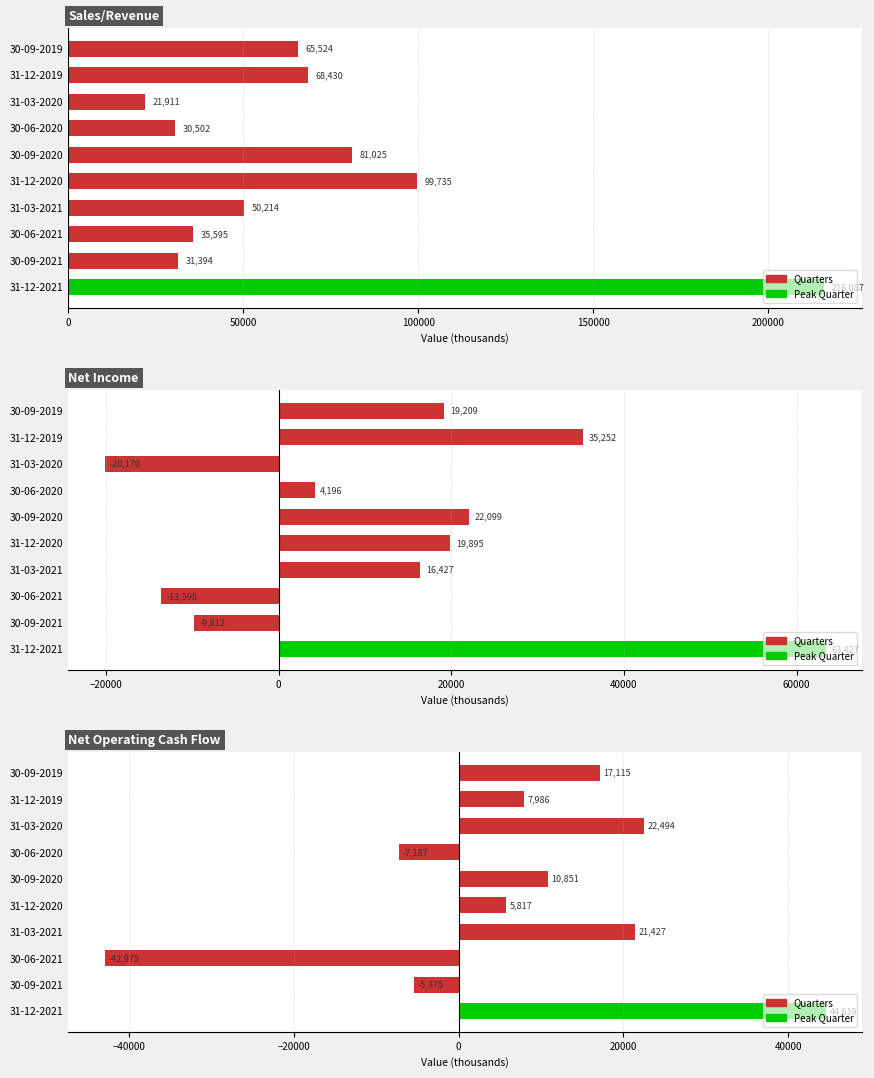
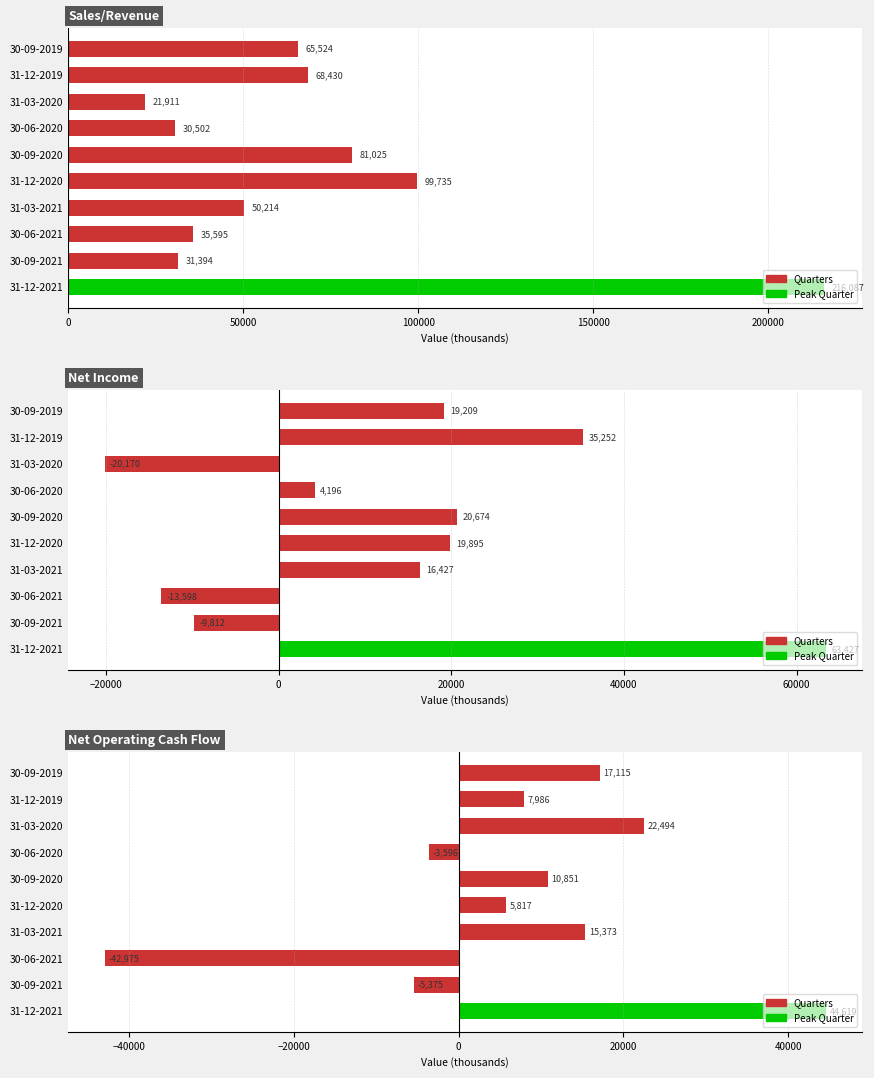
Net Income, 30-09-2020: 22,099 -> 20,674
Net Operating Cash Flow, 30-06-2020: -7,187 -> -3,596
Net Operating Cash Flow, 31-03-2021: 21,427 -> 15,373
